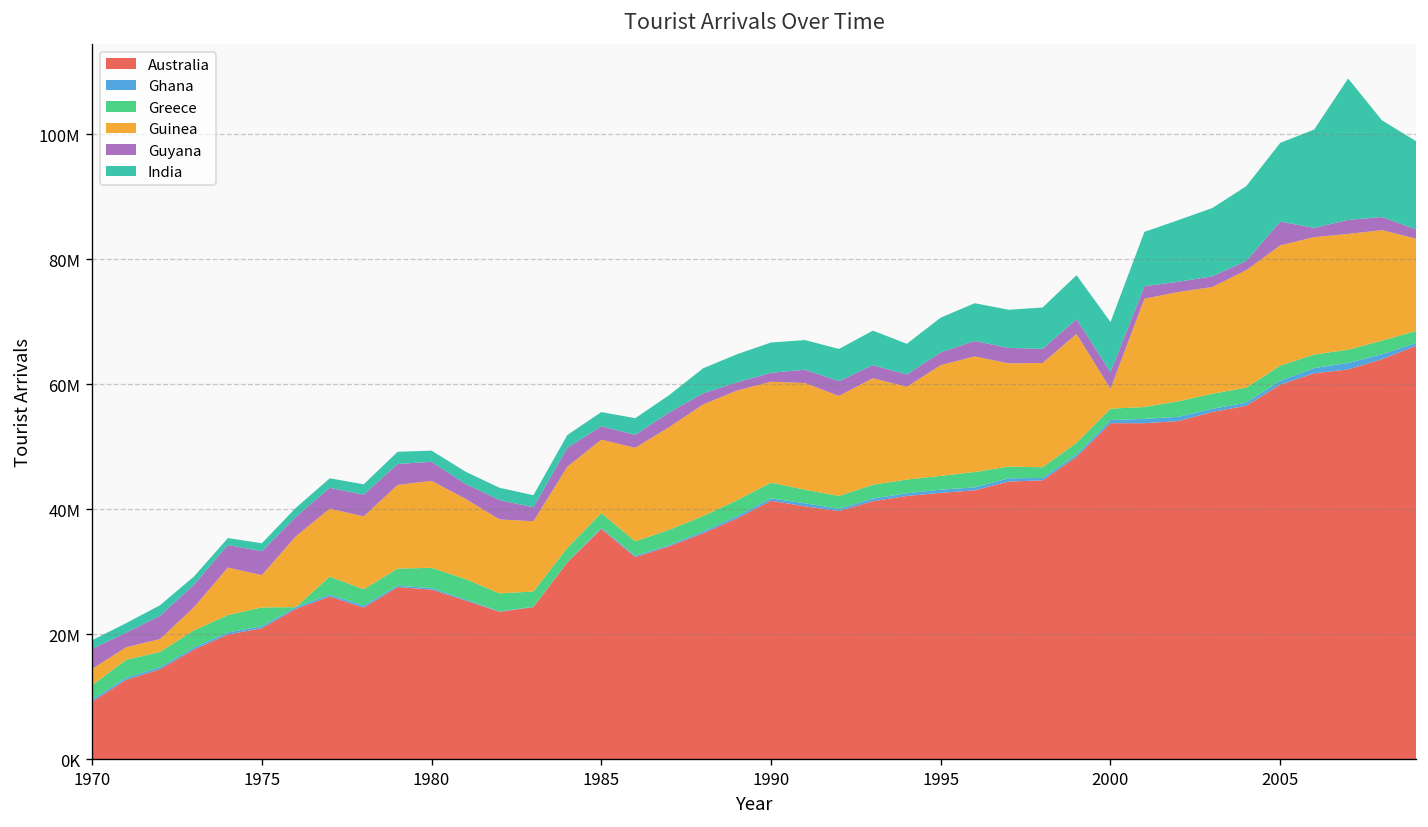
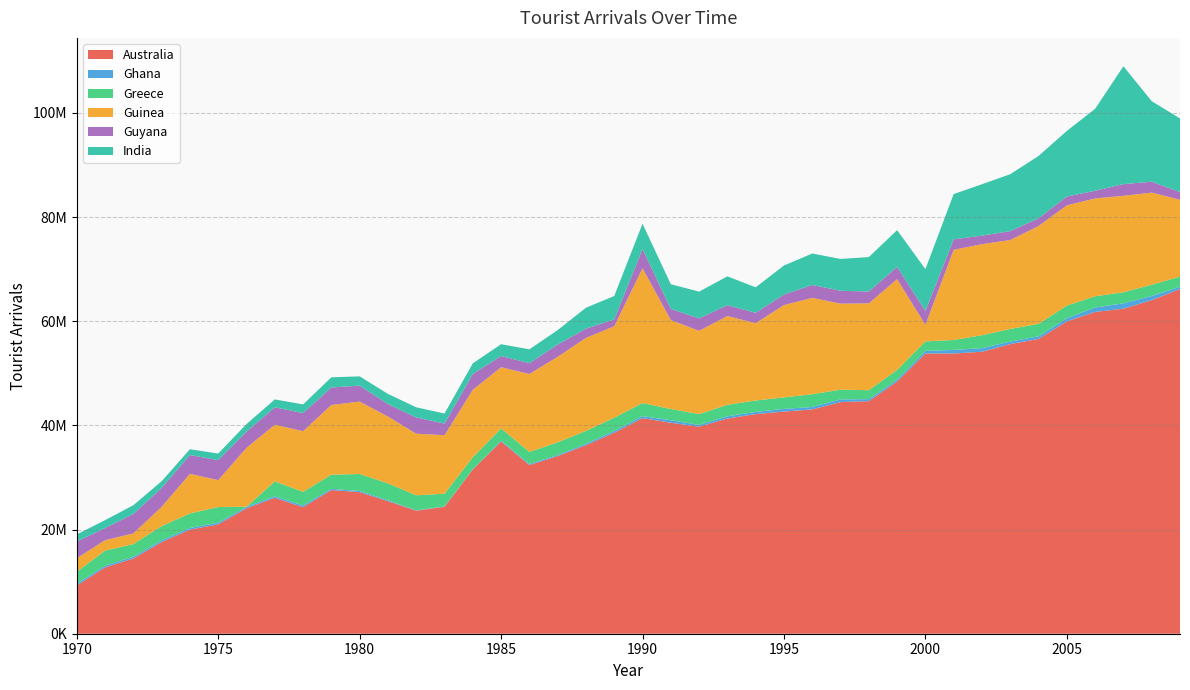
Guinea, 1990: 16000000 -> 26000000
Guyana, 1990: 1000000 -> 4000000
Guyana, 2005: 4000000 -> 2000000
